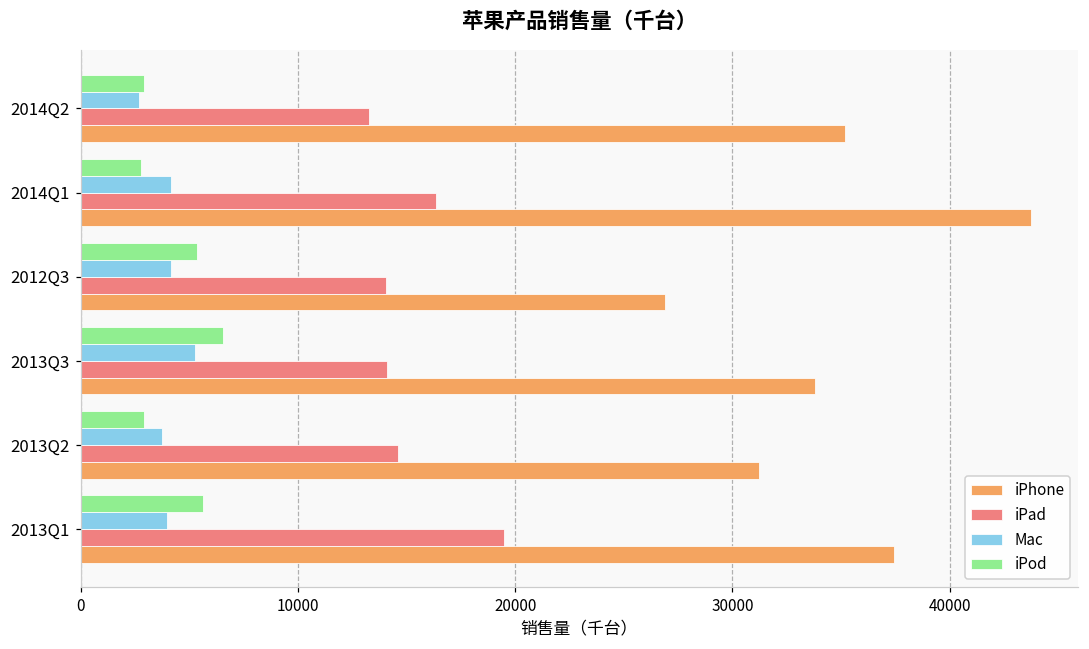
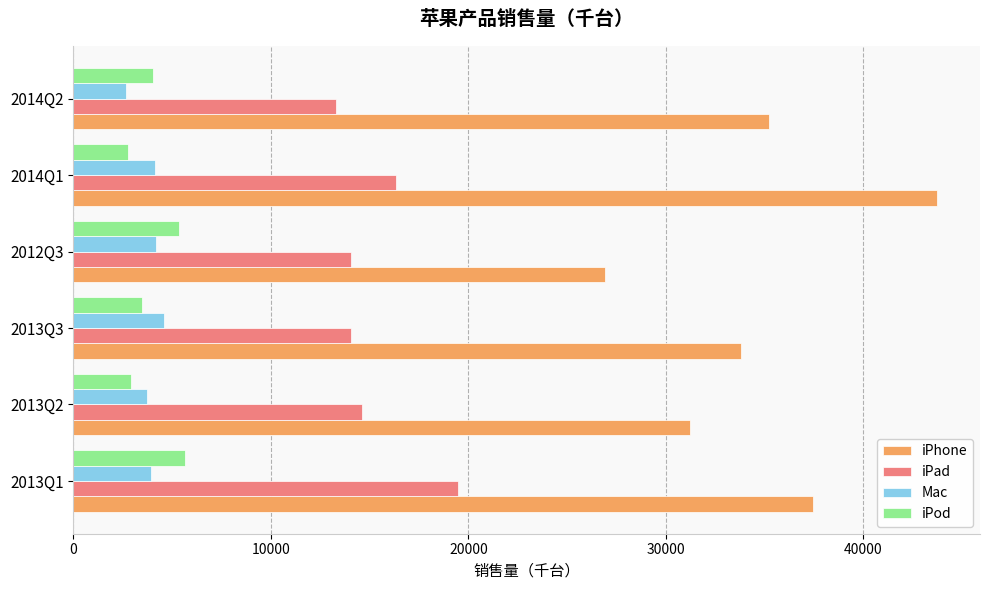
iPod, 2014Q2: 2900 -> 4000
iPod, 2013Q3: 6600 -> 3500
Mac, 2013Q3: 5300 -> 4600
